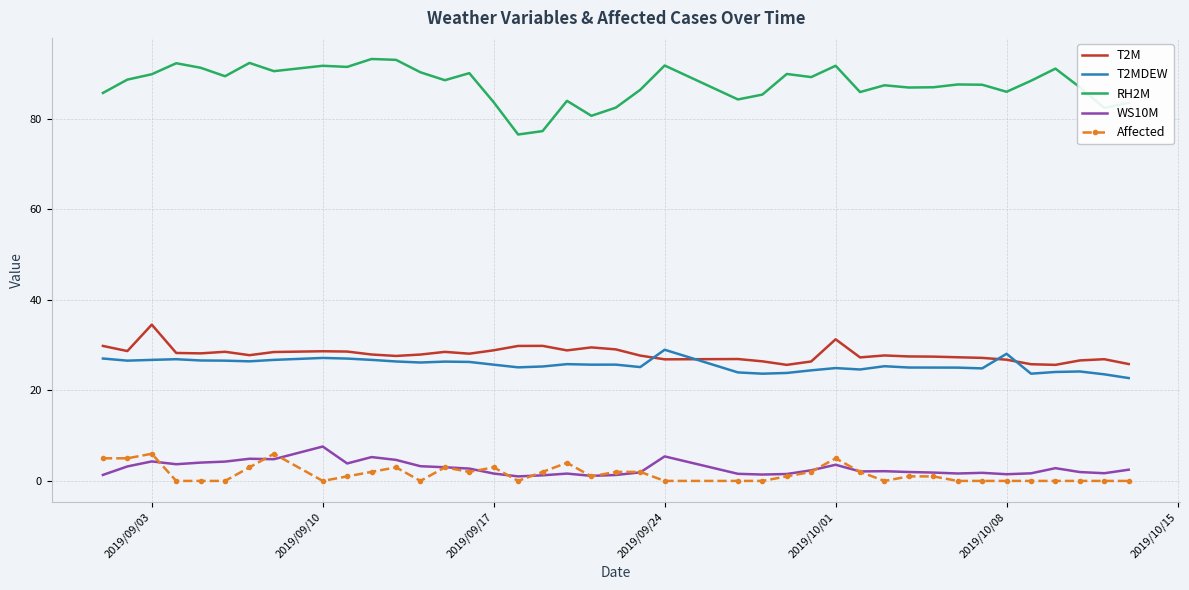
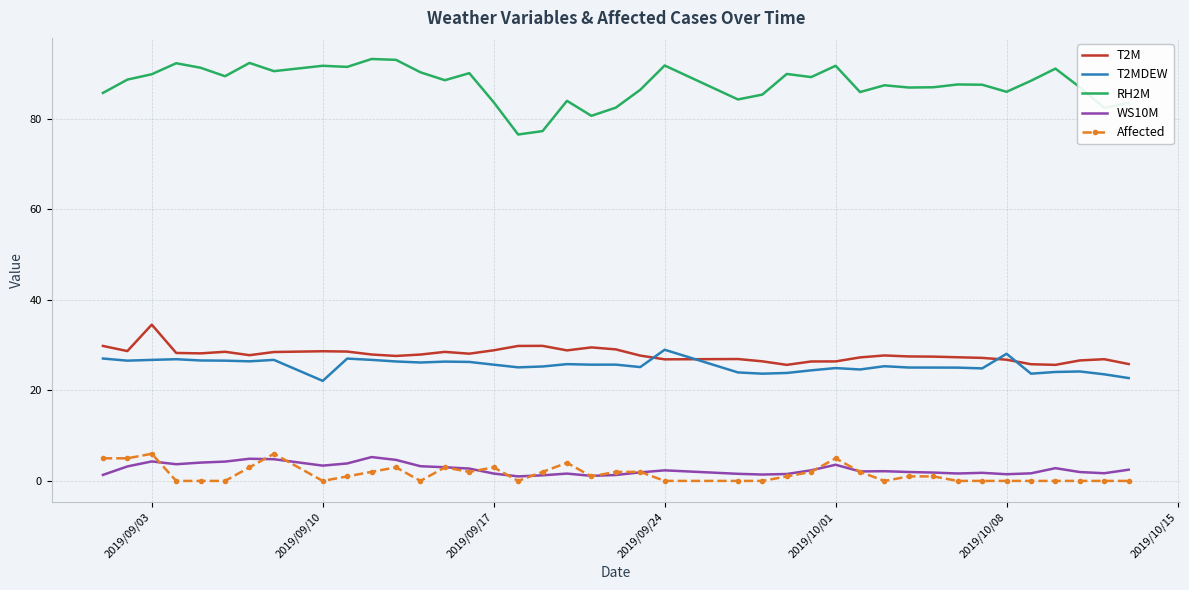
T2MDEW, 2019/09/10: 27 -> 22
WS10M, 2019/09/10: 8 -> 3
WS10M, 2019/09/24: 5 -> 2
T2M, 2019/10/01: 31 -> 26
